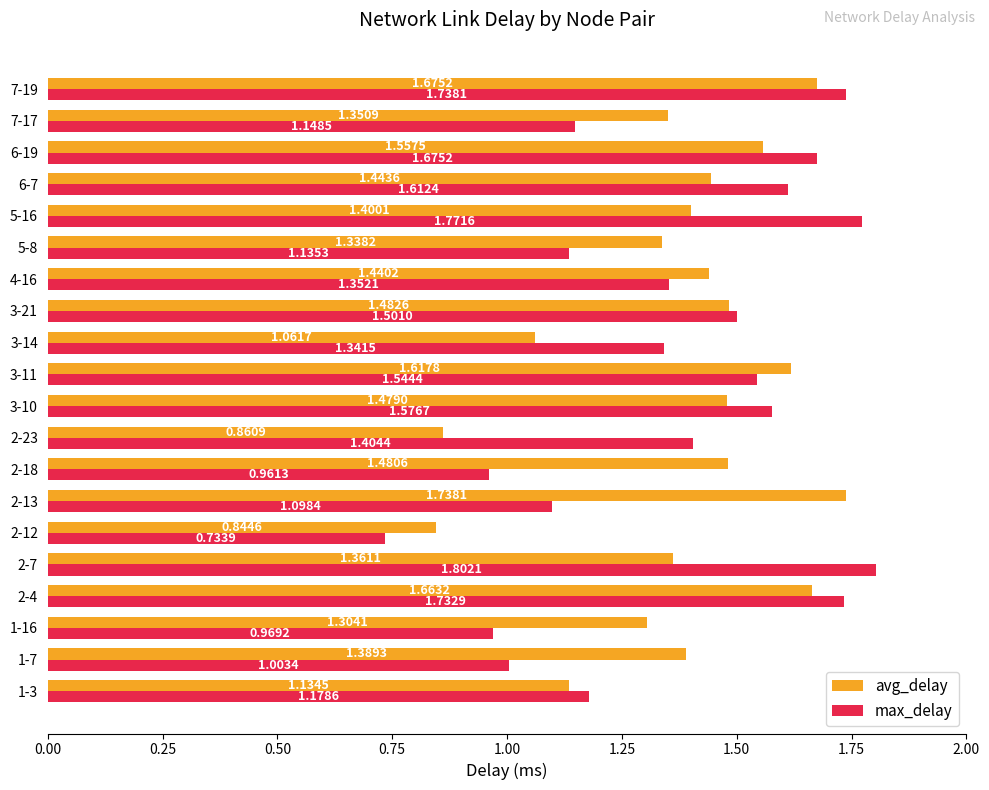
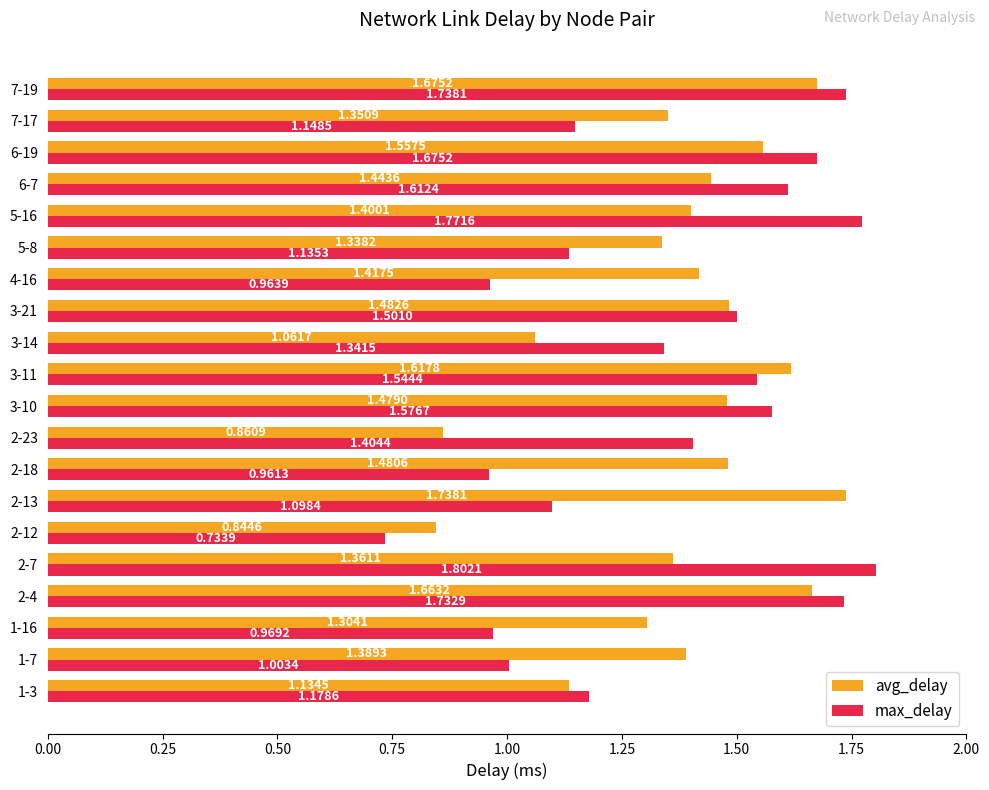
avg_delay, 4-16: 1.4402 -> 1.4175
max_delay, 4-16: 1.3521 -> 0.9639
